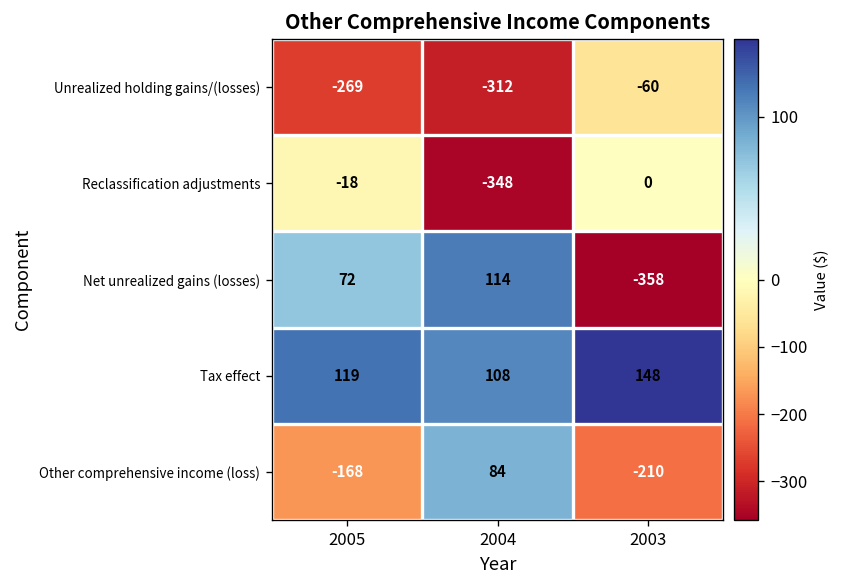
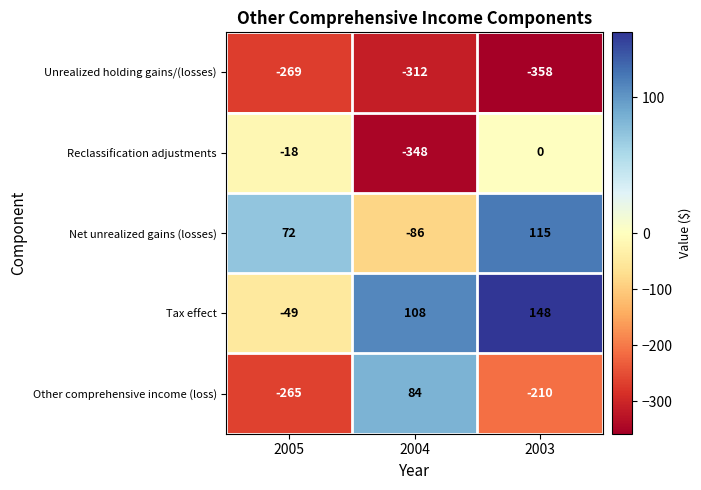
Unrealized holding gains/(losses), 2003: -60 -> -358
Net unrealized gains (losses), 2004: 114 -> -86
Net unrealized gains (losses), 2003: -358 -> 115
Tax effect, 2005: 119 -> -49
Other comprehensive income (loss), 2005: -168 -> -265
